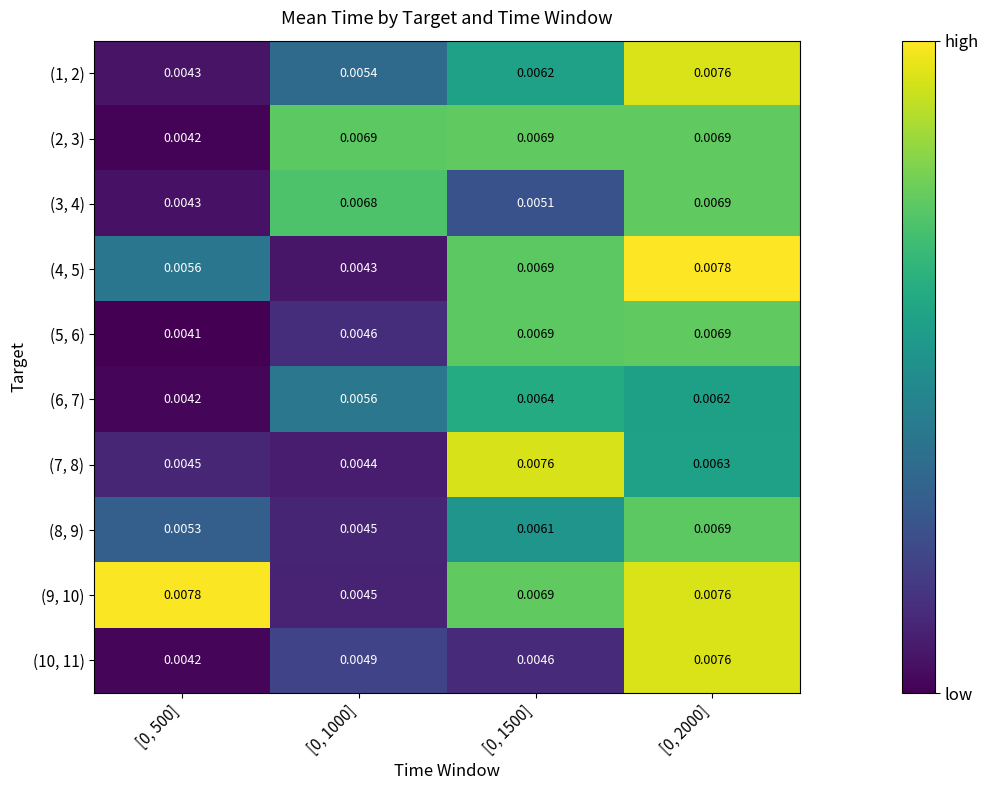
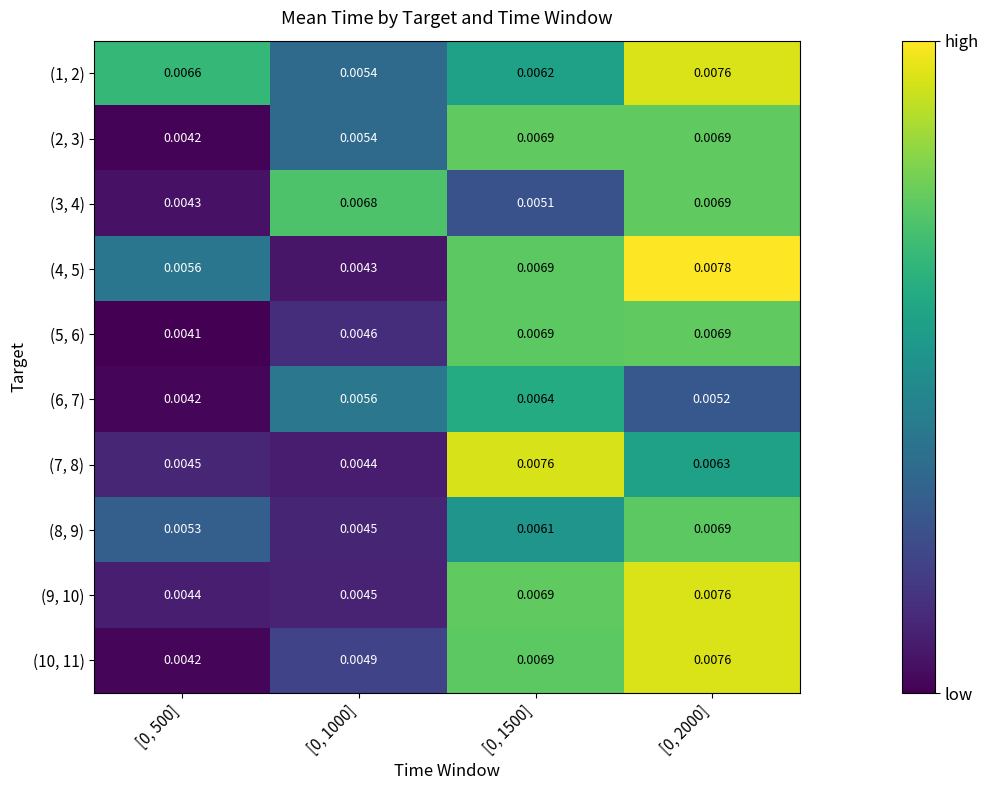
(1, 2), [0, 500]: 0.0043 -> 0.0066
(2, 3), [0, 1000]: 0.0069 -> 0.0054
(6, 7), [0, 2000]: 0.0062 -> 0.0052
(9, 10), [0, 500]: 0.0078 -> 0.0044
(10, 11), [0, 1500]: 0.0046 -> 0.0069
